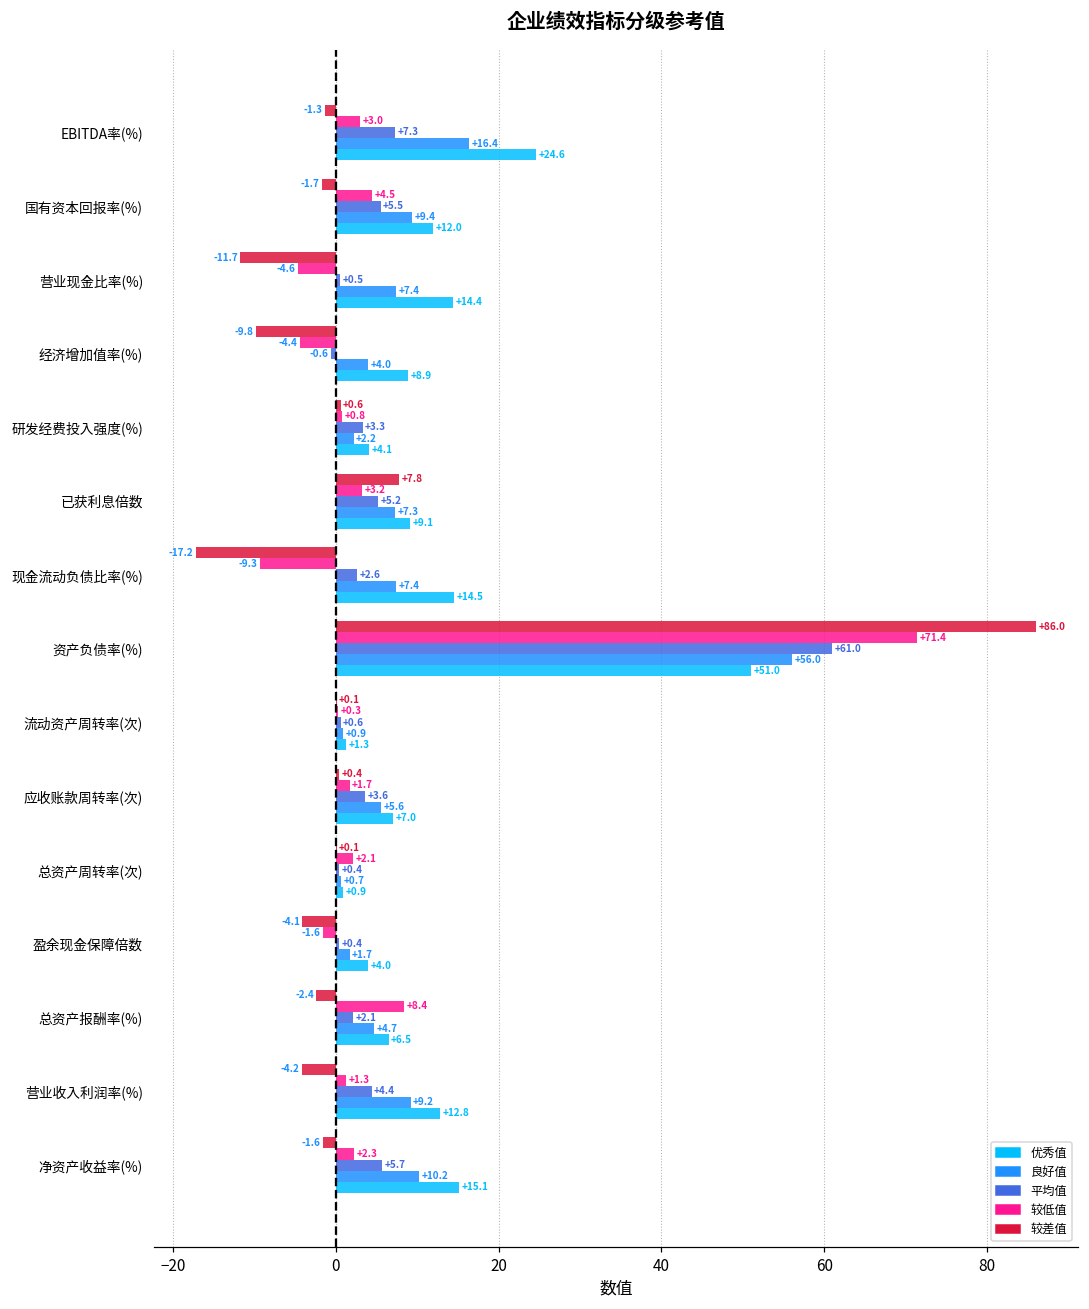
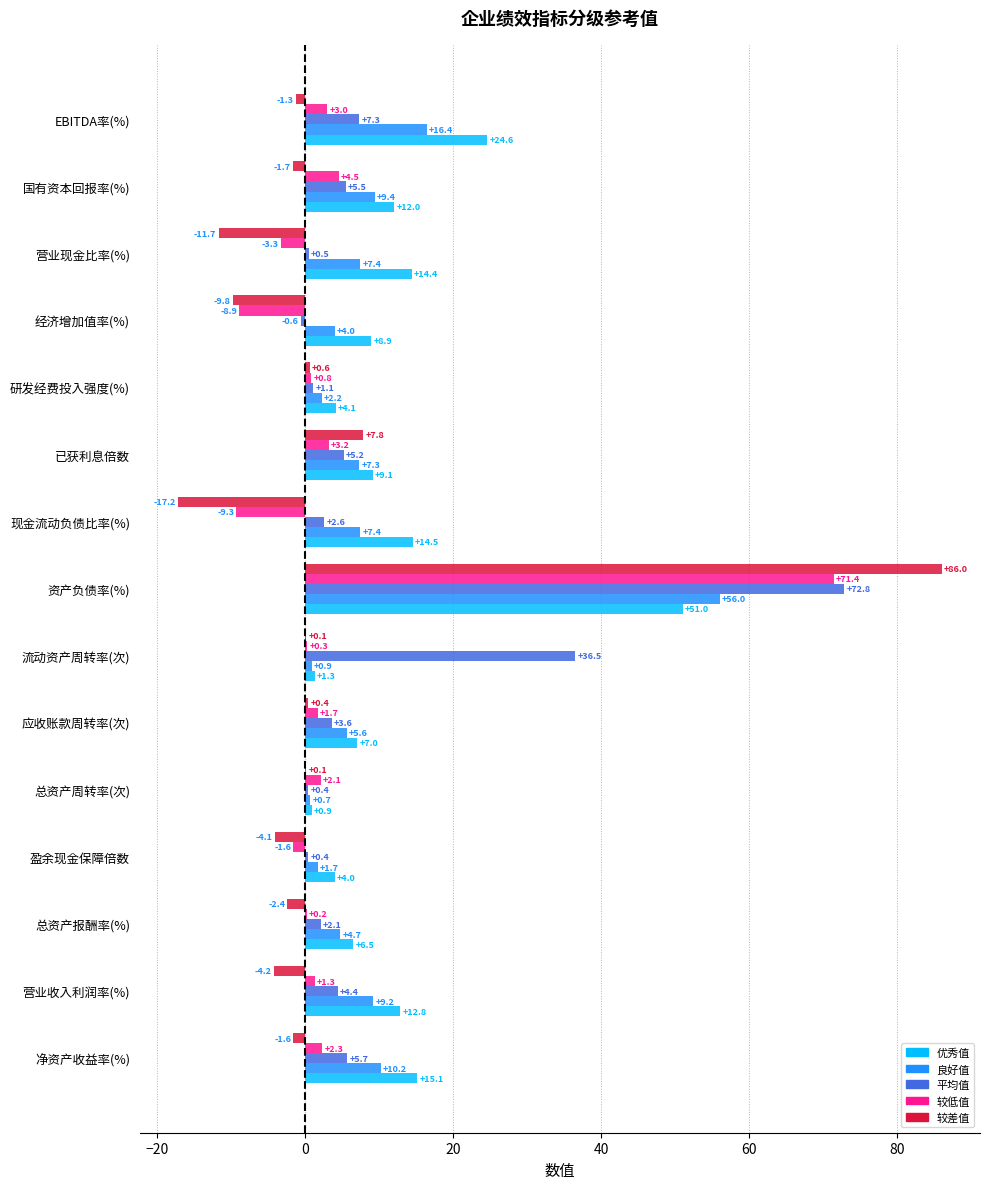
较低值, 营业现金比率(%): -4.6 -> -3.3
较低值, 经济增加值率(%): -4.4 -> -8.9
平均值, 研发经费投入强度(%): +3.3 -> +1.1
平均值, 资产负债率(%): +61.0 -> +72.8
平均值, 流动资产周转率(次): +0.6 -> +36.5
较低值, 总资产报酬率(%): +8.4 -> +0.2
